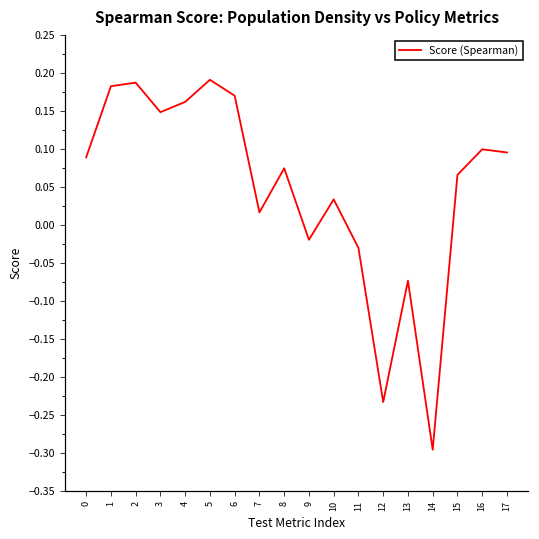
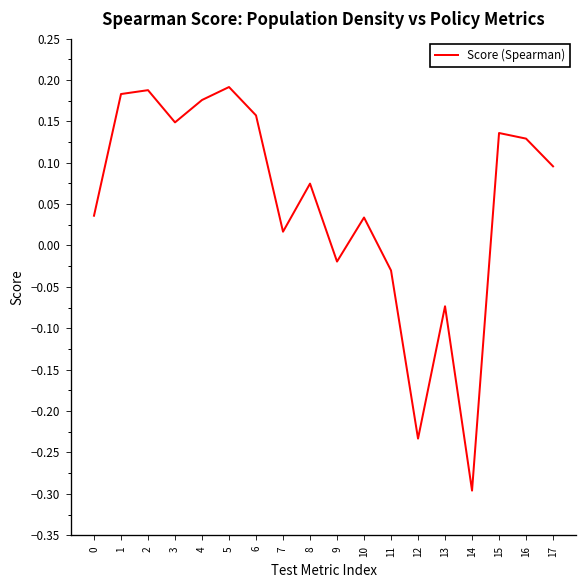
0: 0.09 -> 0.04
4: 0.16 -> 0.18
6: 0.17 -> 0.16
15: 0.07 -> 0.14
16: 0.10 -> 0.13
